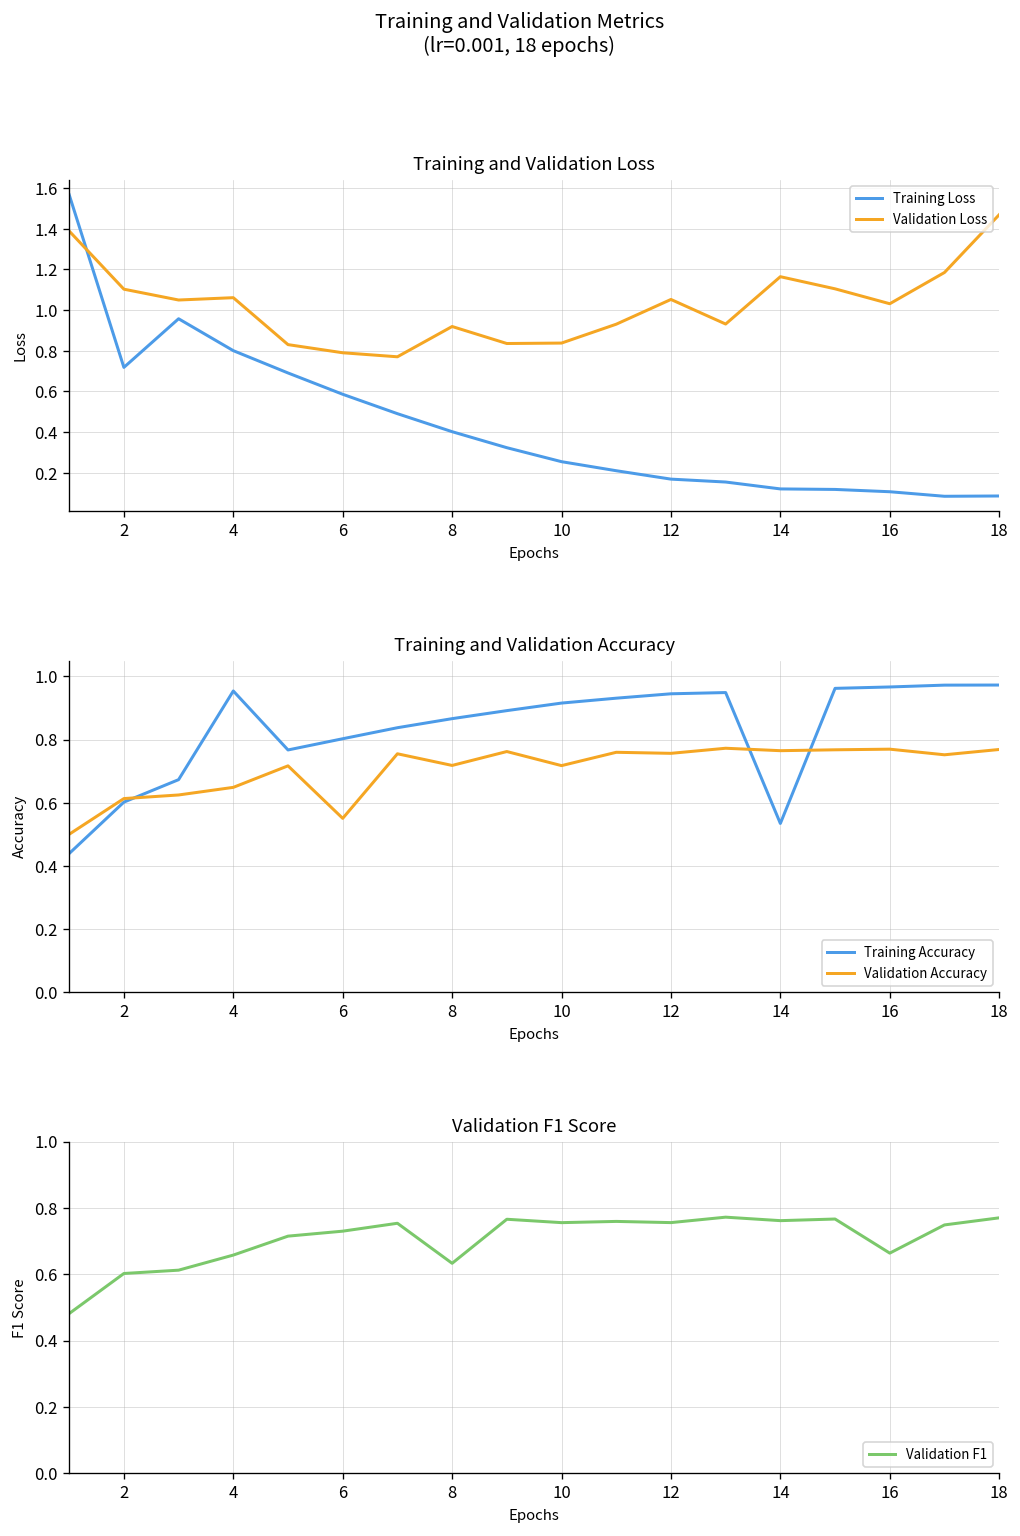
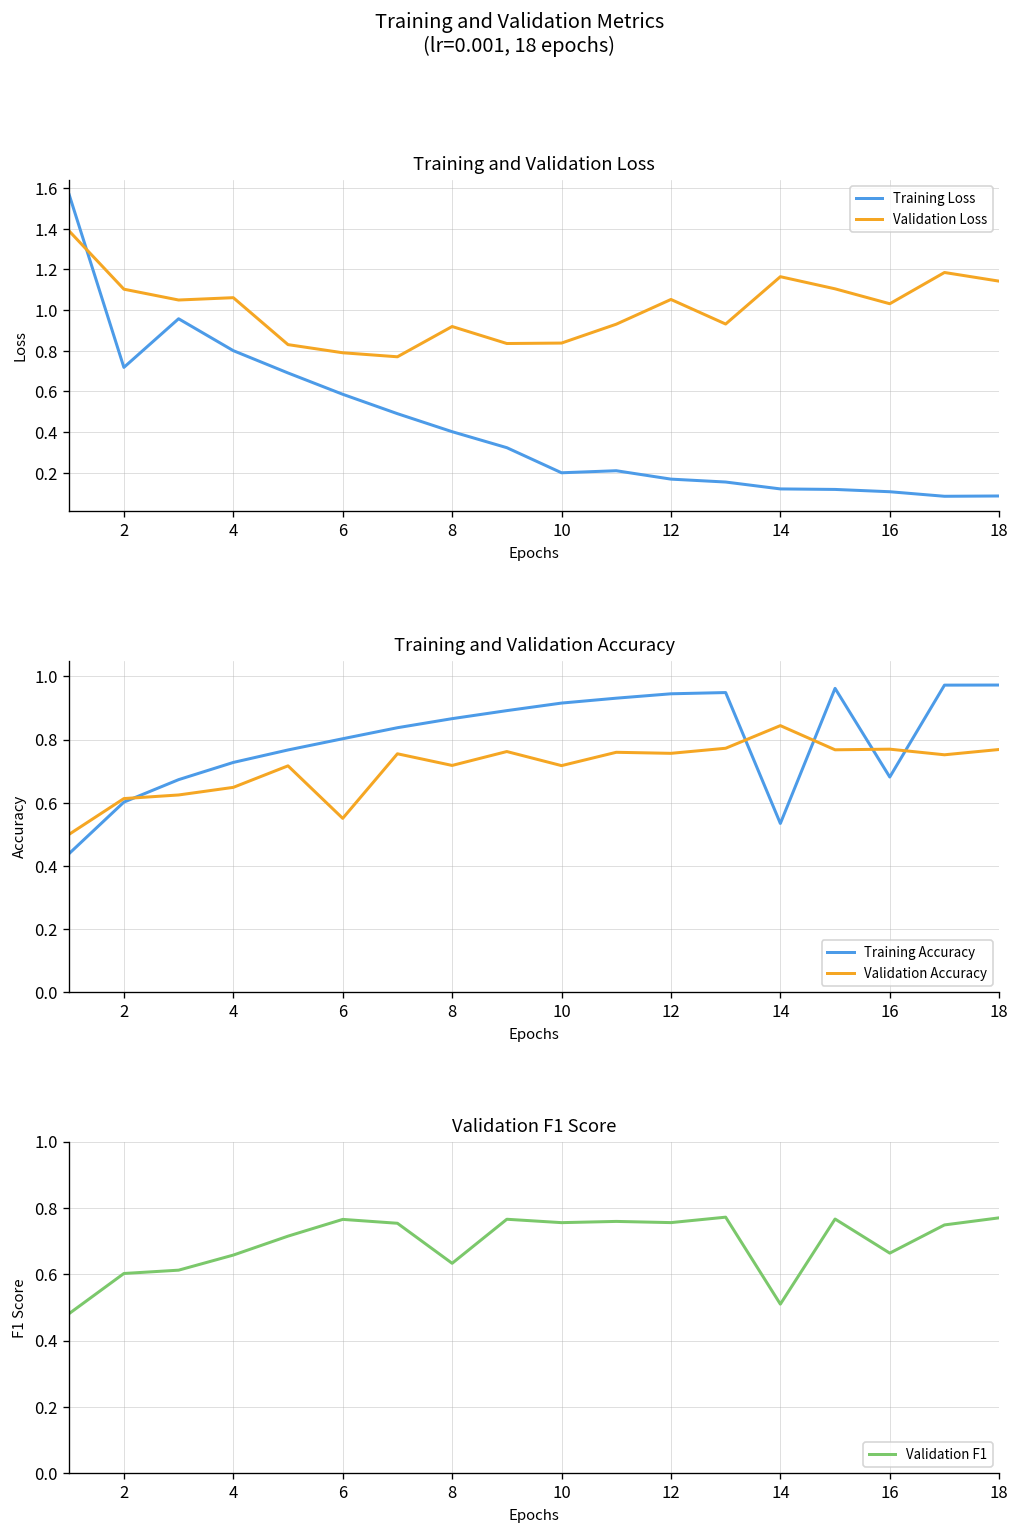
Training and Validation Loss, Training Loss, 10: 0.25 -> 0.20
Training and Validation Loss, Validation Loss, 18: 1.47 -> 1.14
Training and Validation Accuracy, Training Accuracy, 4: 0.95 -> 0.73
Training and Validation Accuracy, Validation Accuracy, 14: 0.76 -> 0.84
Training and Validation Accuracy, Training Accuracy, 16: 0.97 -> 0.68
Validation F1 Score, 6: 0.73 -> 0.77
Validation F1 Score, 14: 0.76 -> 0.51
